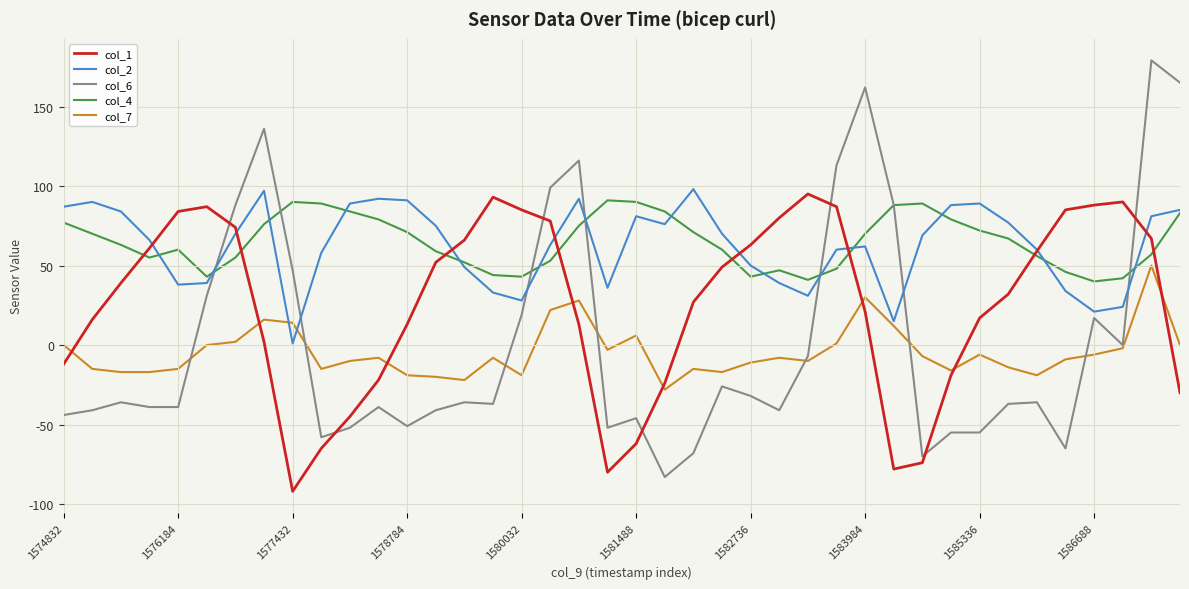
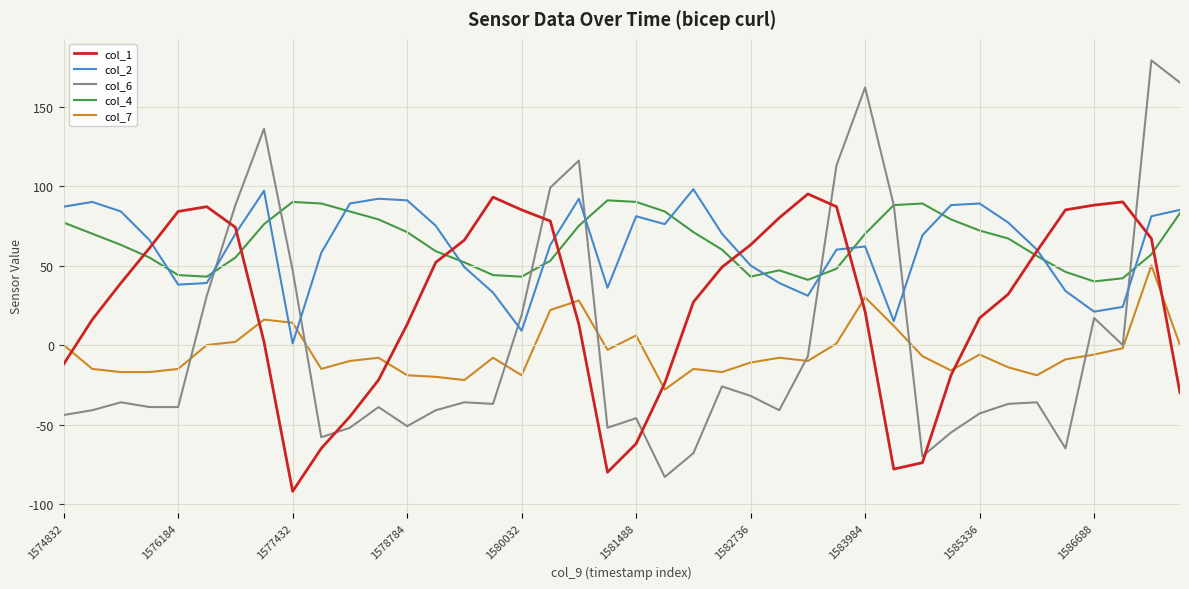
col_4, 1576184: 60 -> 44
col_2, 1580032: 28 -> 9
col_6, 1585336: -55 -> -43
